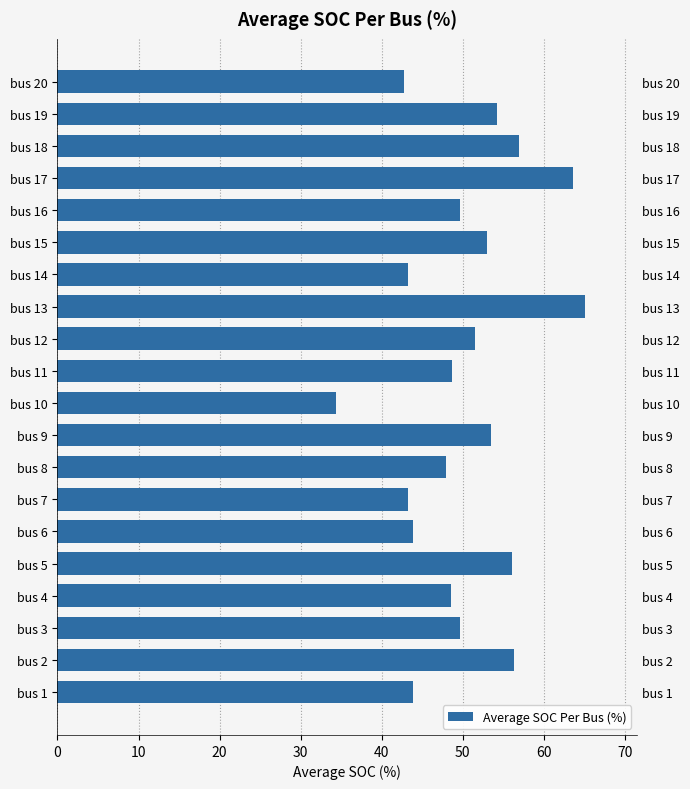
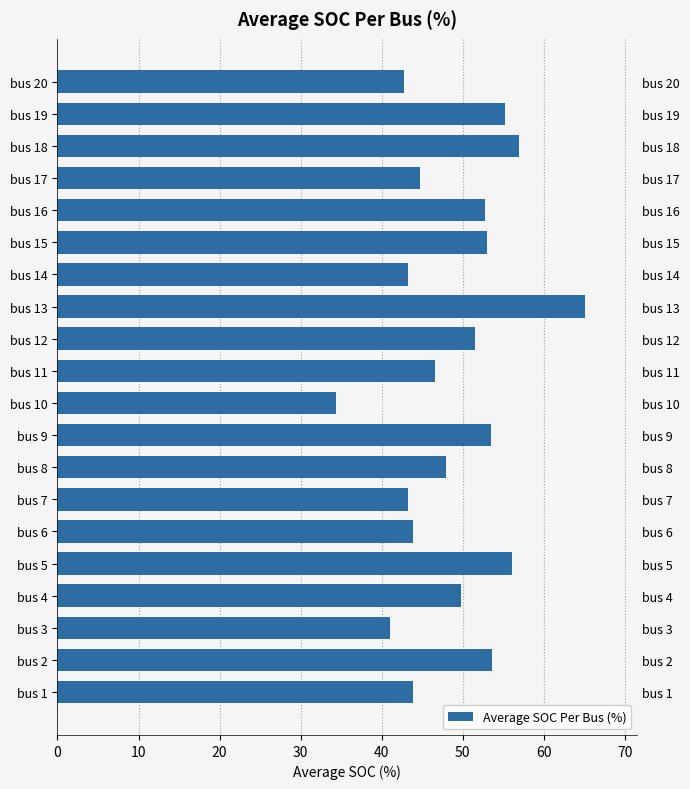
bus 19: 54 -> 55
bus 17: 64 -> 45
bus 16: 50 -> 53
bus 11: 49 -> 47
bus 4: 49 -> 50
bus 3: 50 -> 41
bus 2: 56 -> 54
